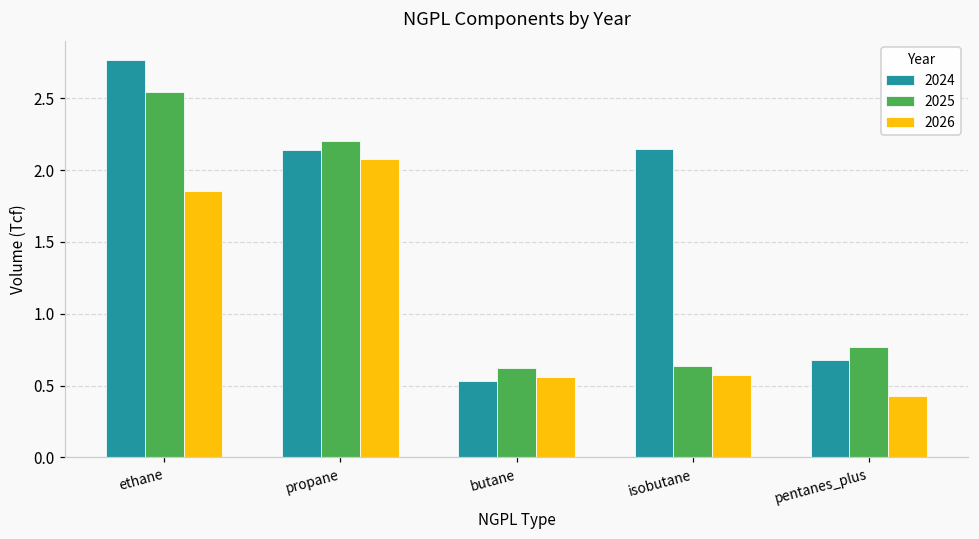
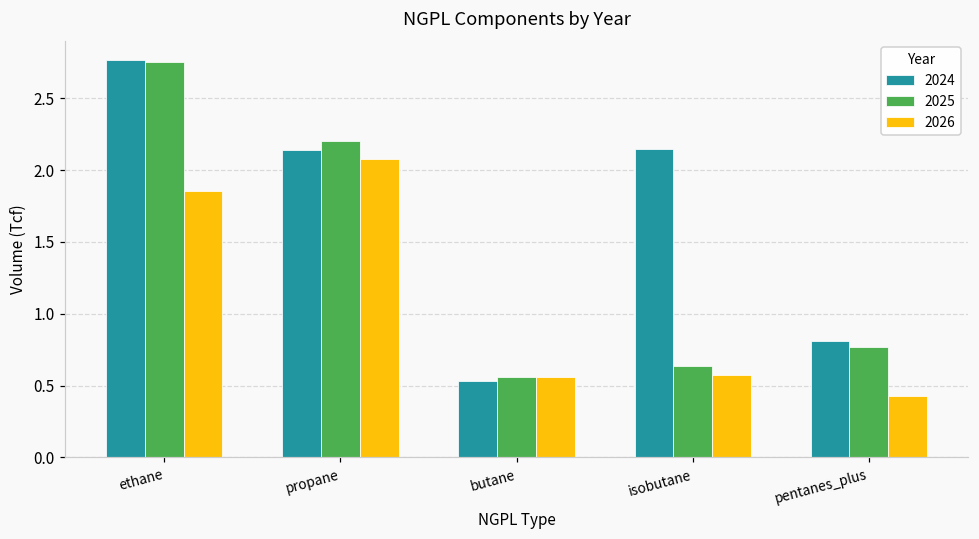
2025, ethane: 2.54 -> 2.75
2025, butane: 0.63 -> 0.56
2024, pentanes_plus: 0.68 -> 0.81
